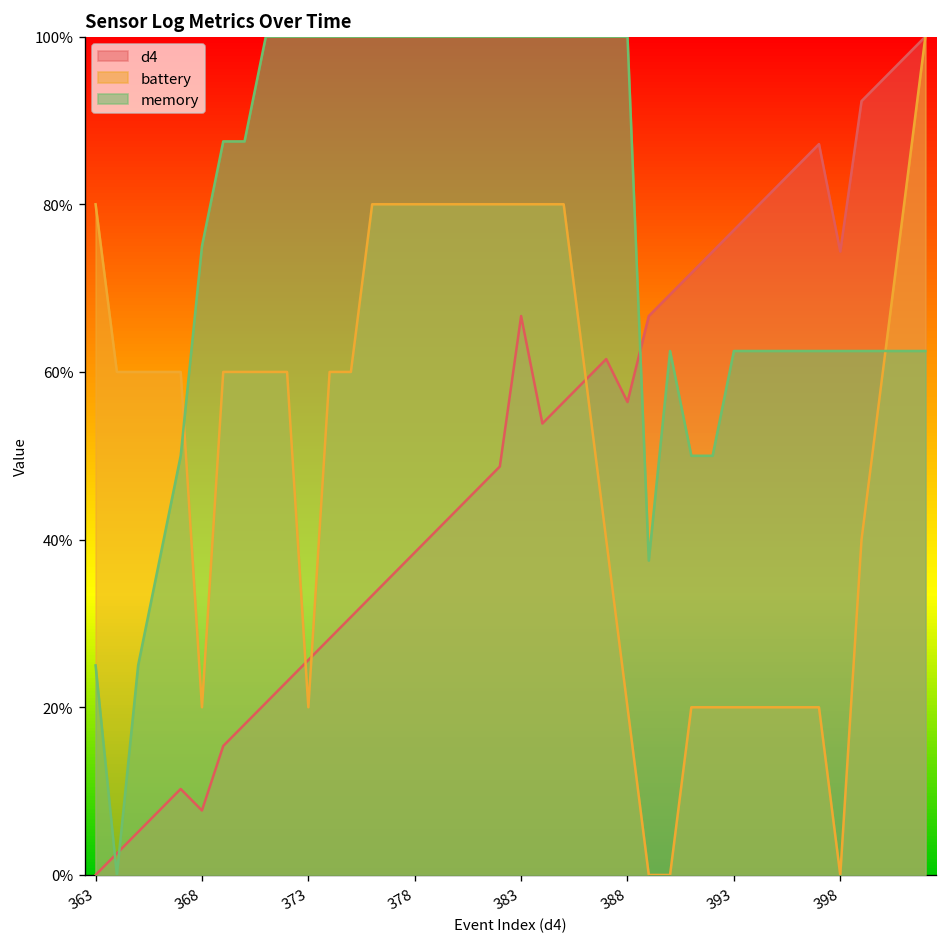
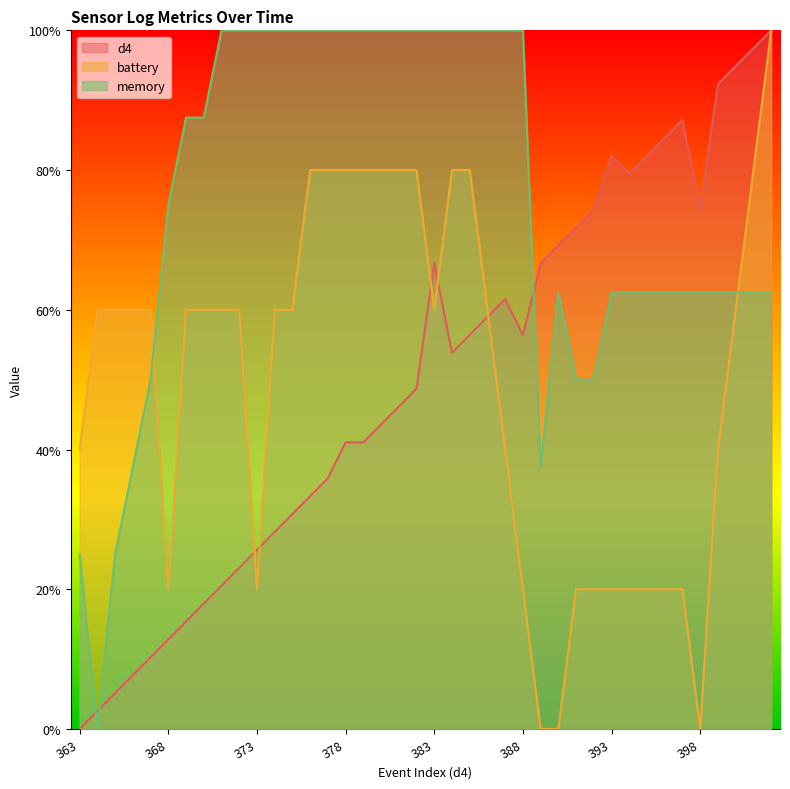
battery, 363: 80% -> 40%
d4, 368: 8% -> 13%
d4, 378: 38% -> 41%
battery, 383: 80% -> 60%
d4, 393: 77% -> 82%
